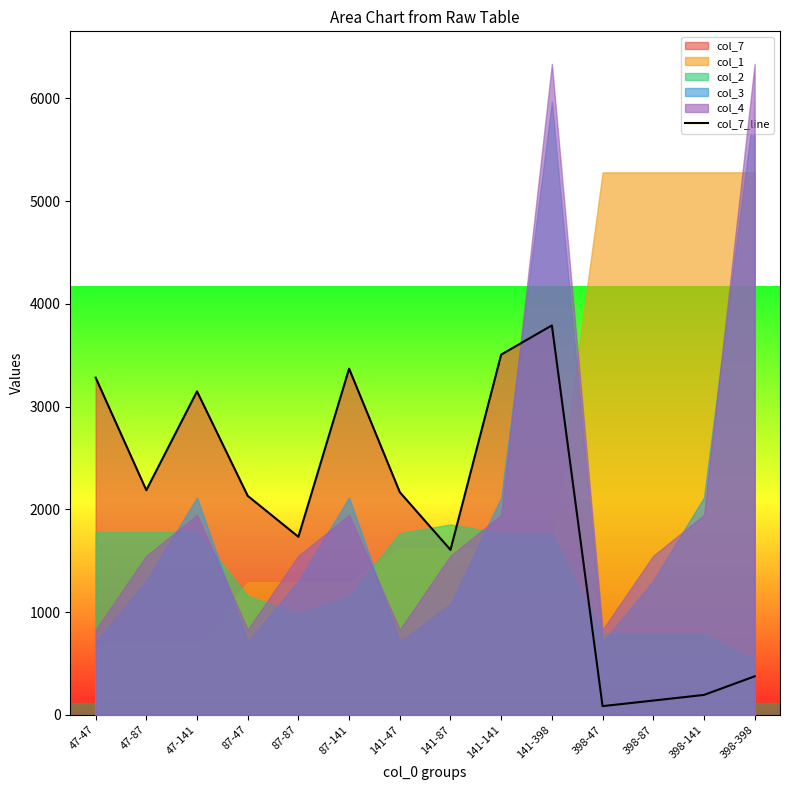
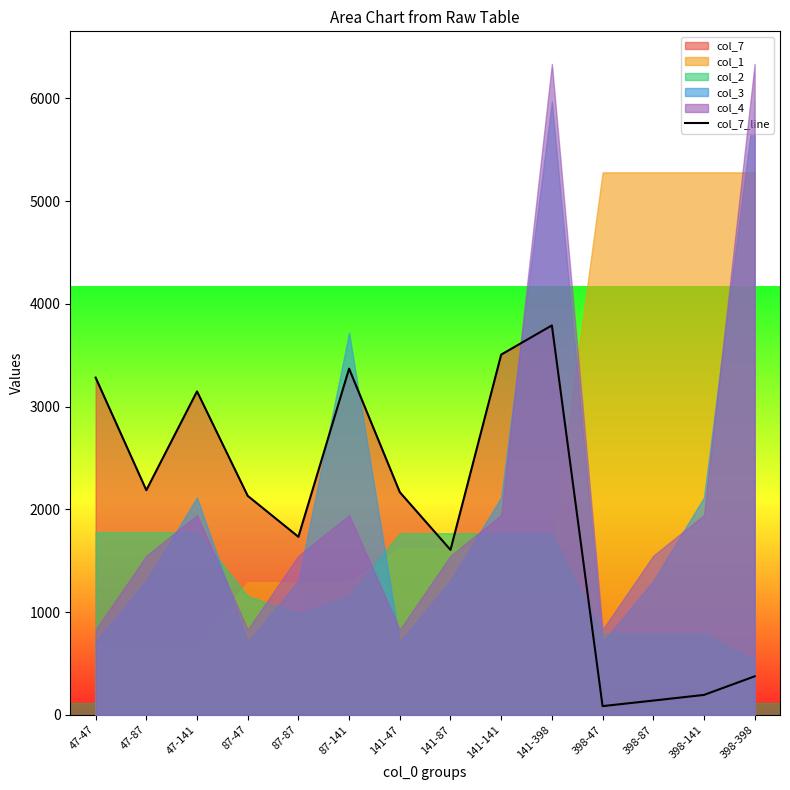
col_3, 87-141: 2120 -> 3720
col_2, 141-87: 1850 -> 1770
col_3, 141-87: 1080 -> 1310
